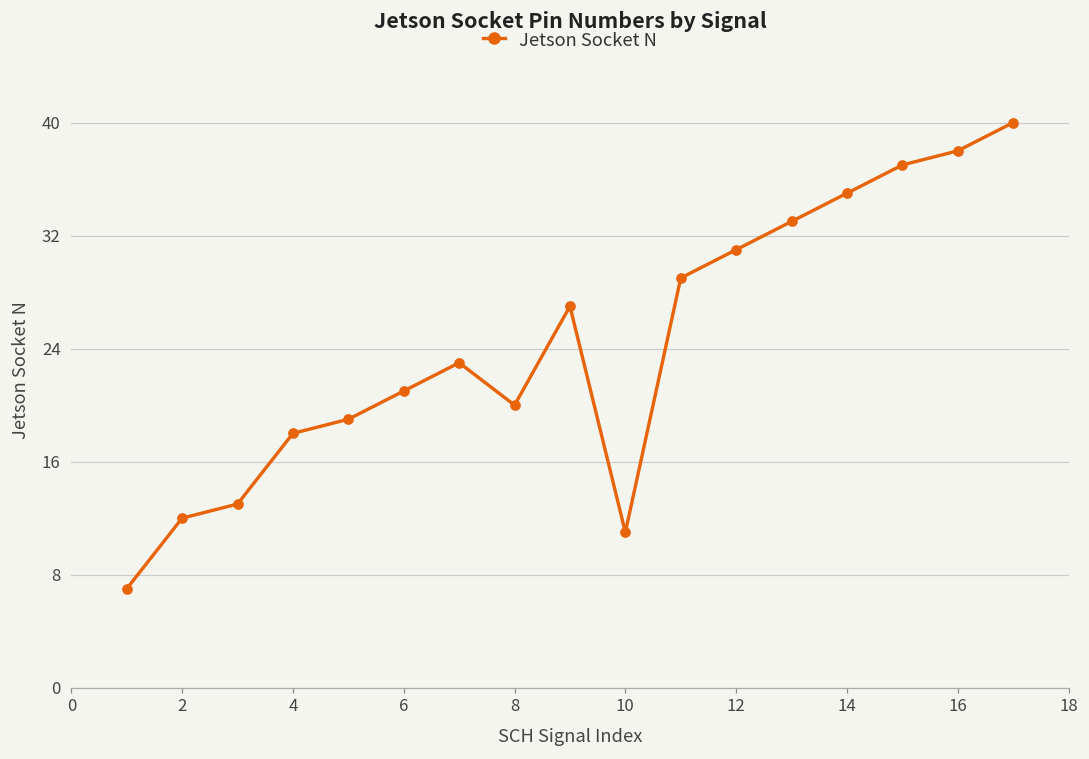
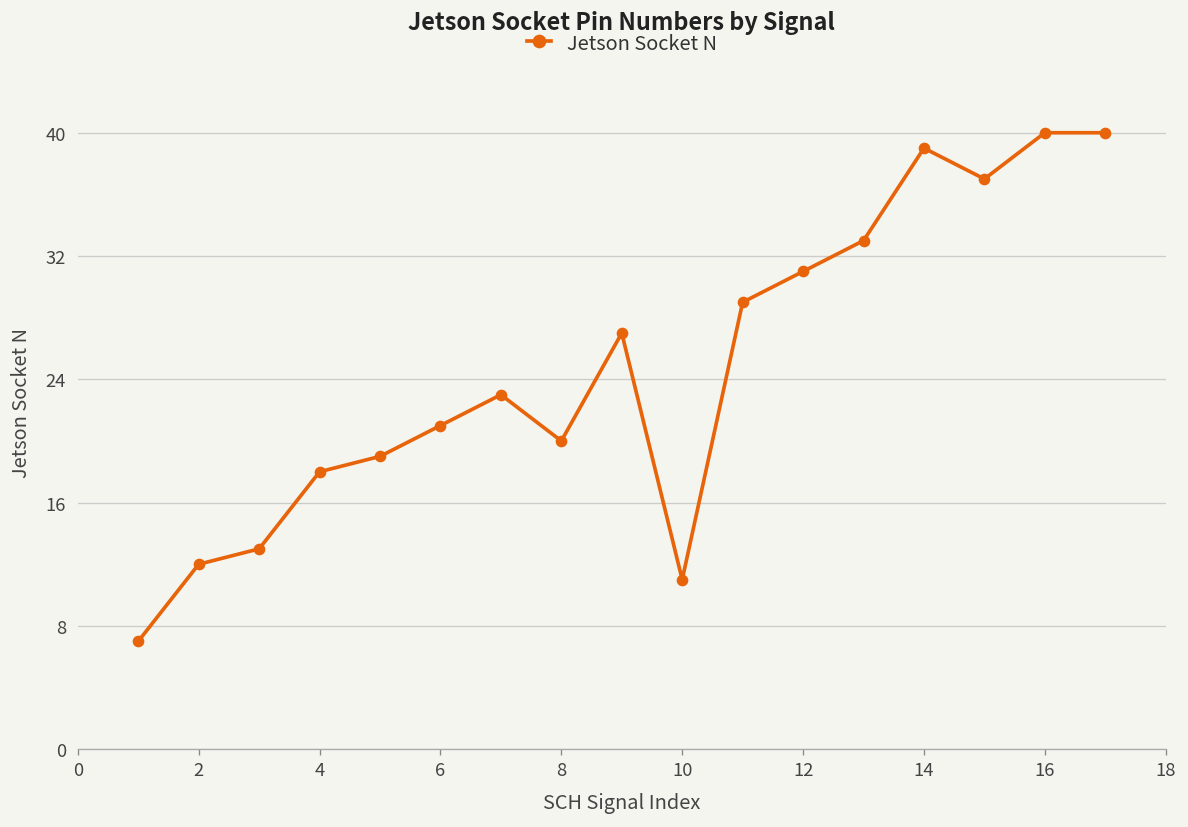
14: 35 -> 39
16: 38 -> 40
